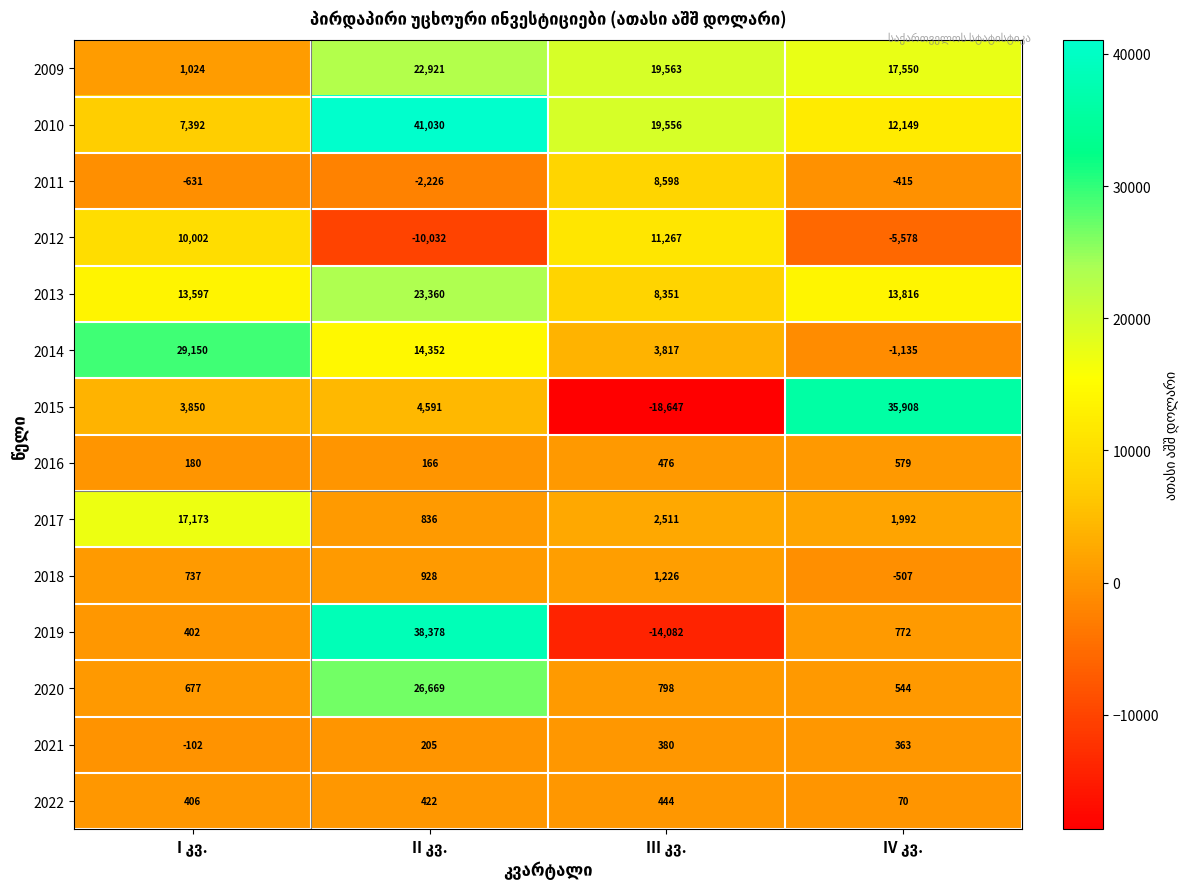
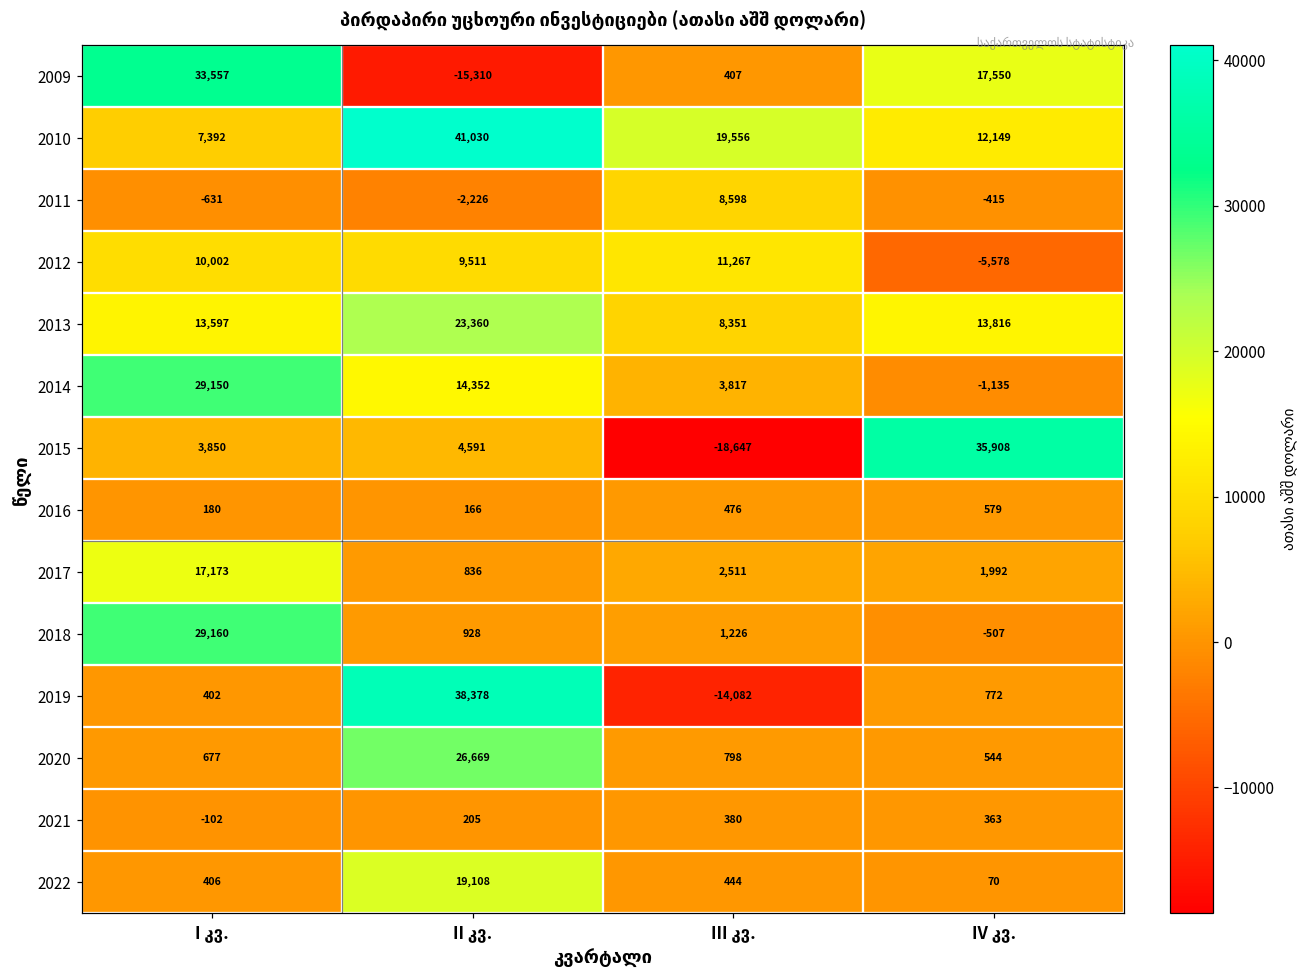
2009, I კვ.: 1,024 -> 33,557
2009, II კვ.: 22,921 -> -15,310
2009, III კვ.: 19,563 -> 407
2012, II კვ.: -10,032 -> 9,511
2018, I კვ.: 737 -> 29,160
2022, II კვ.: 422 -> 19,108
